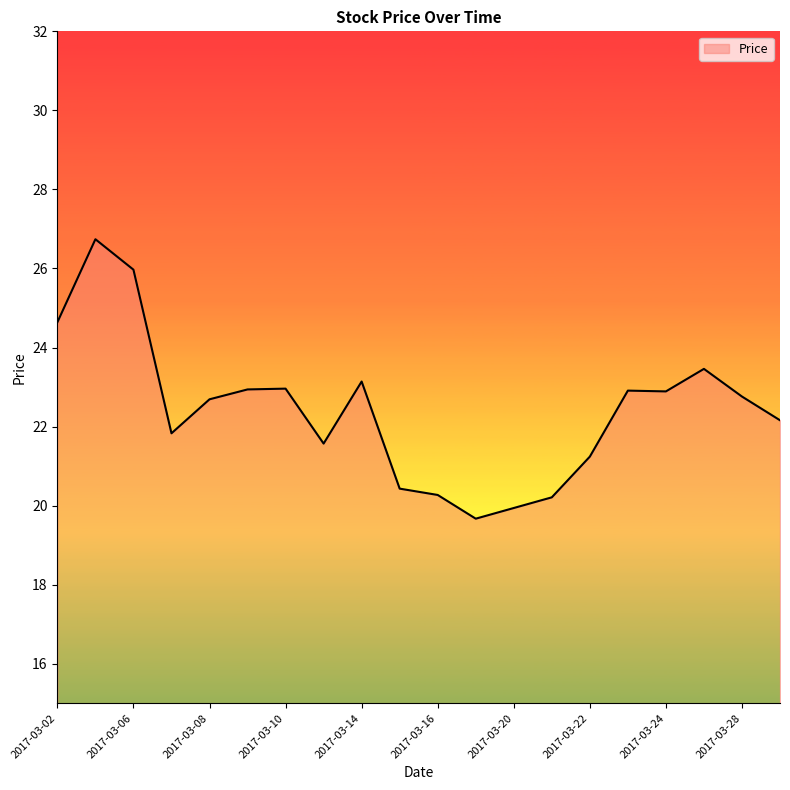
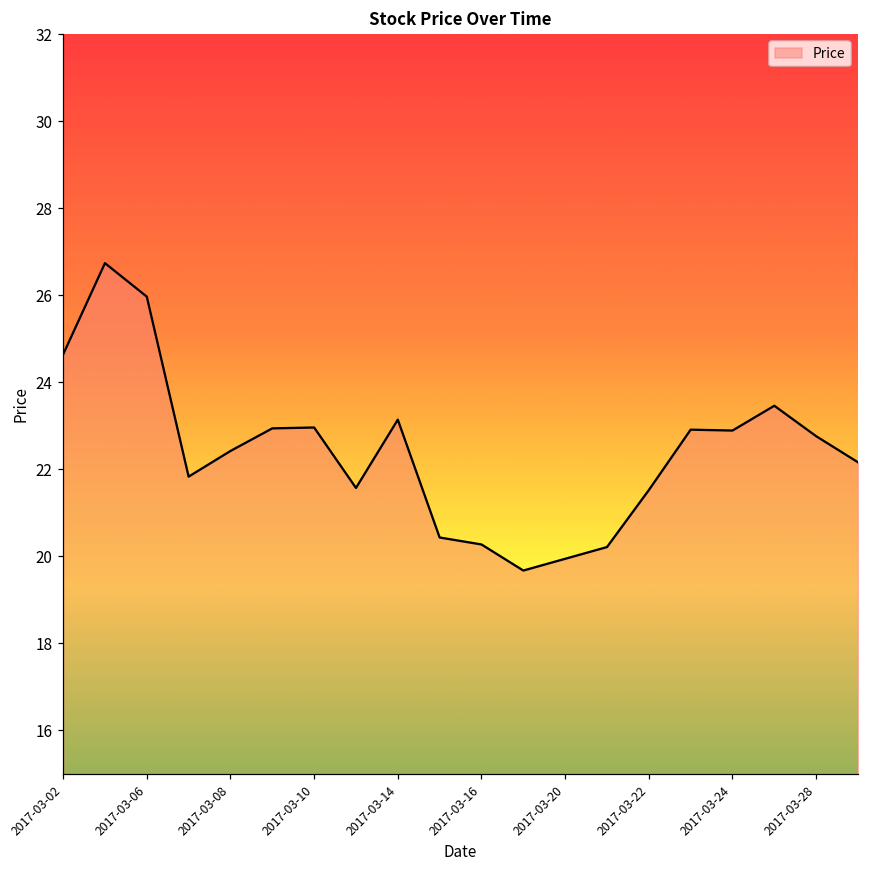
2017-03-08: 22.7 -> 22.4
2017-03-22: 21.2 -> 21.5
